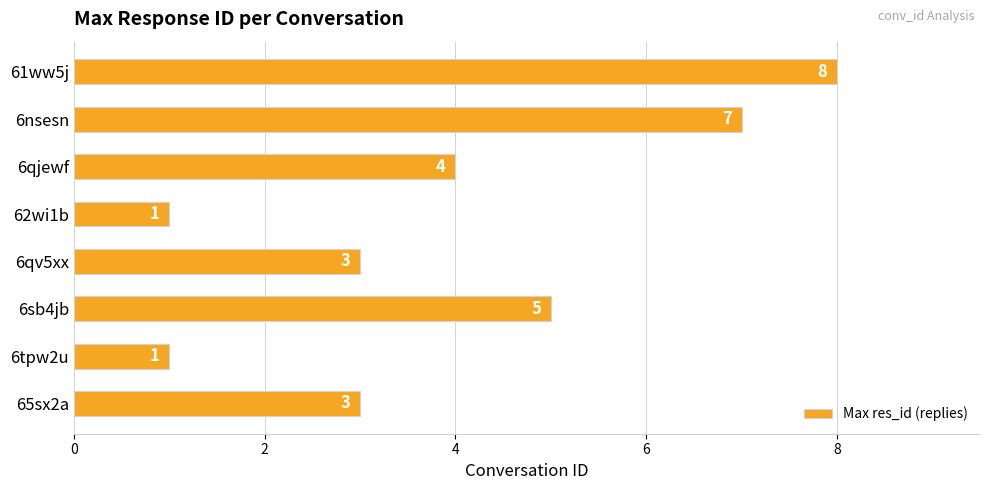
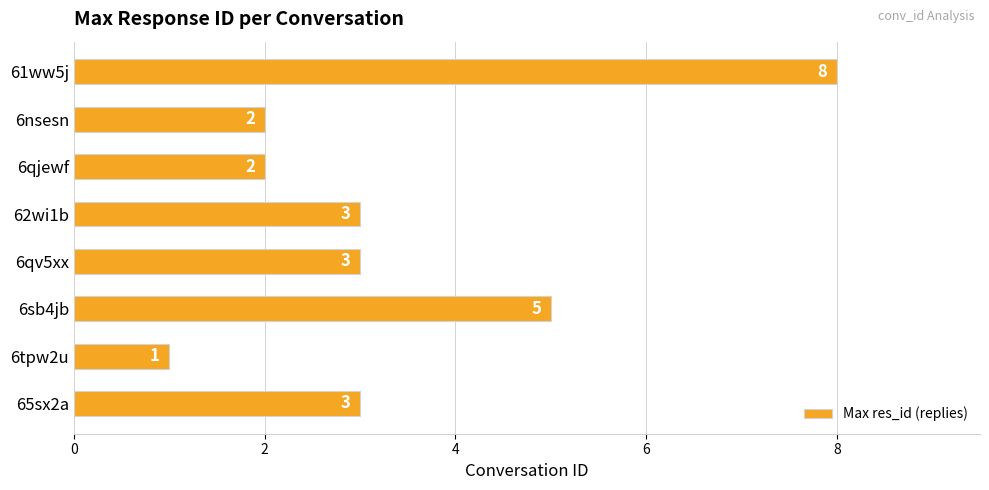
6nsesn: 7 -> 2
6qjewf: 4 -> 2
62wi1b: 1 -> 3
